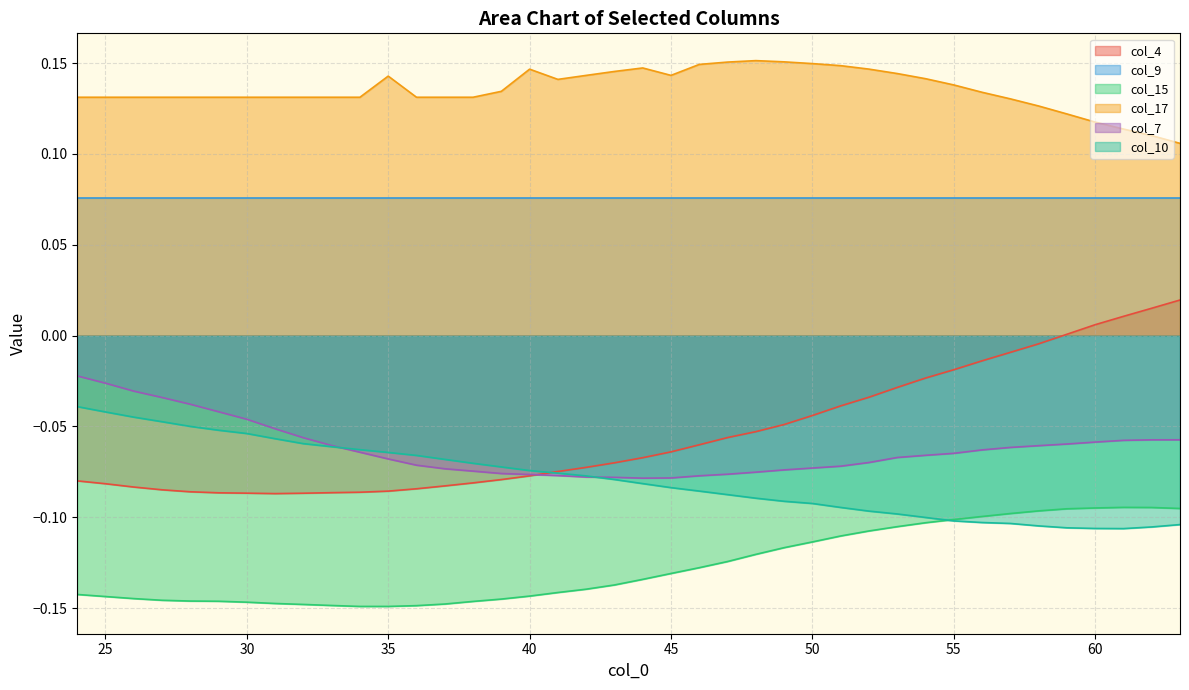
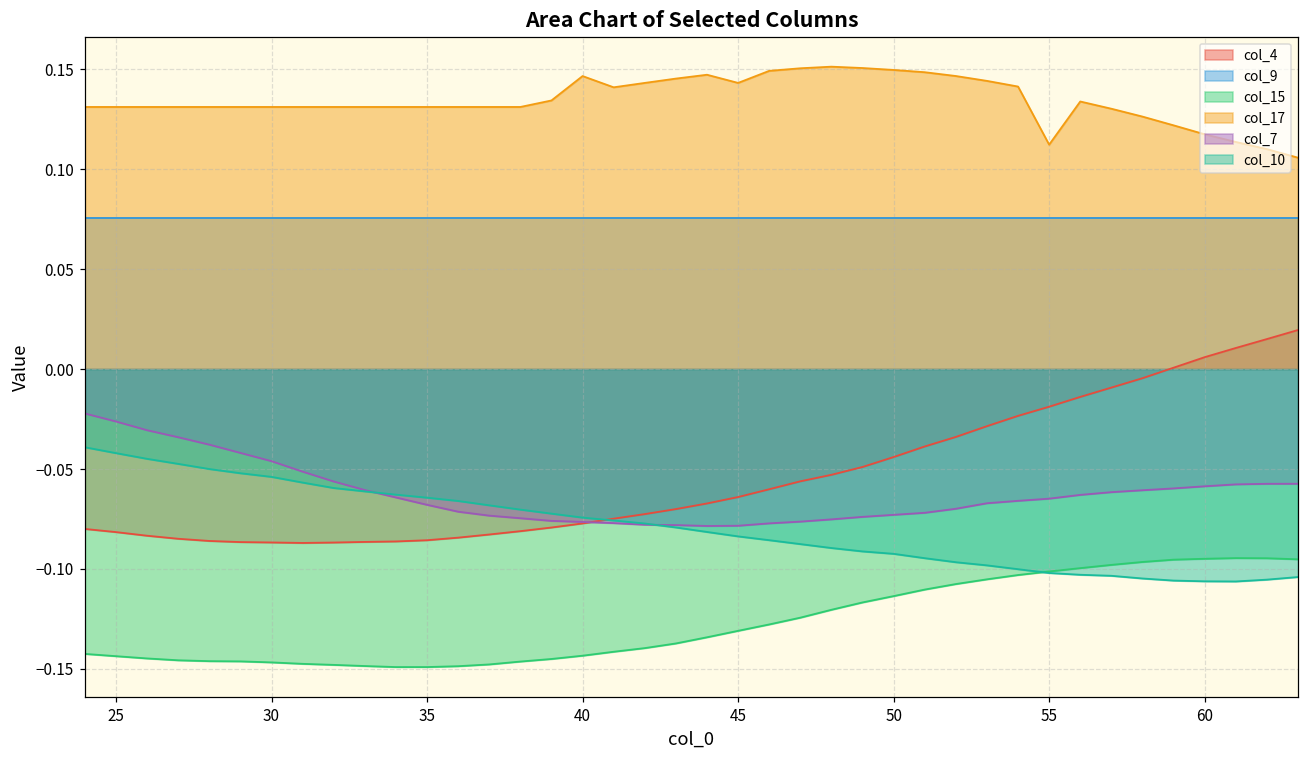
col_17, 35: 0.143 -> 0.131
col_17, 55: 0.138 -> 0.112
